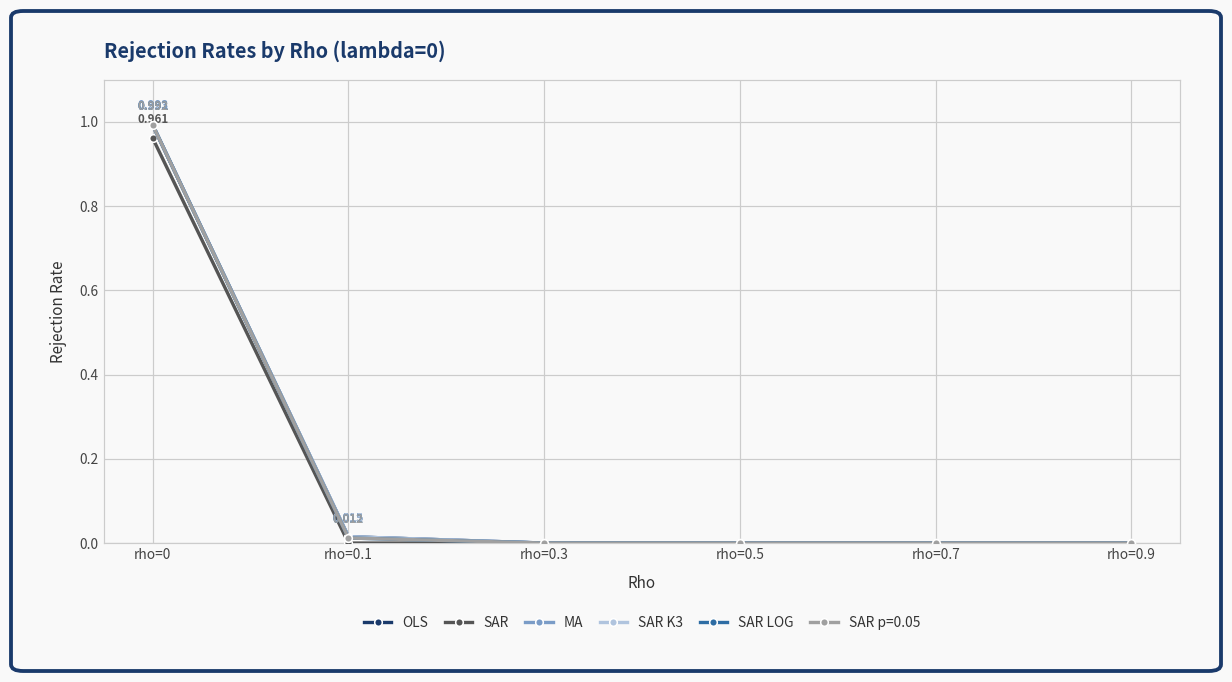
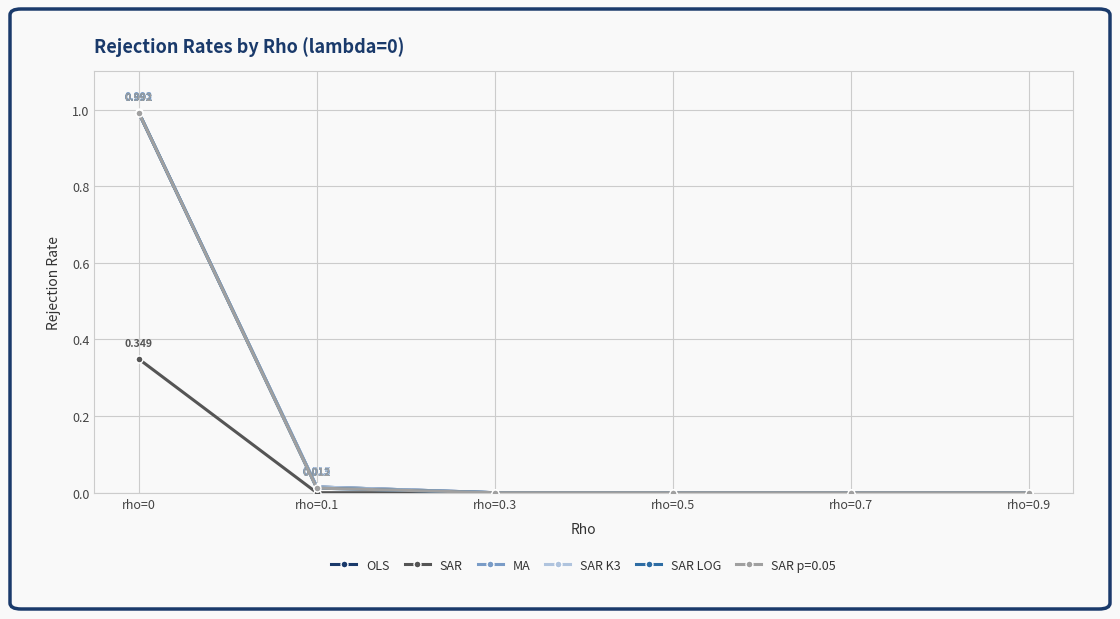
SAR, rho=0: 0.961 -> 0.349
